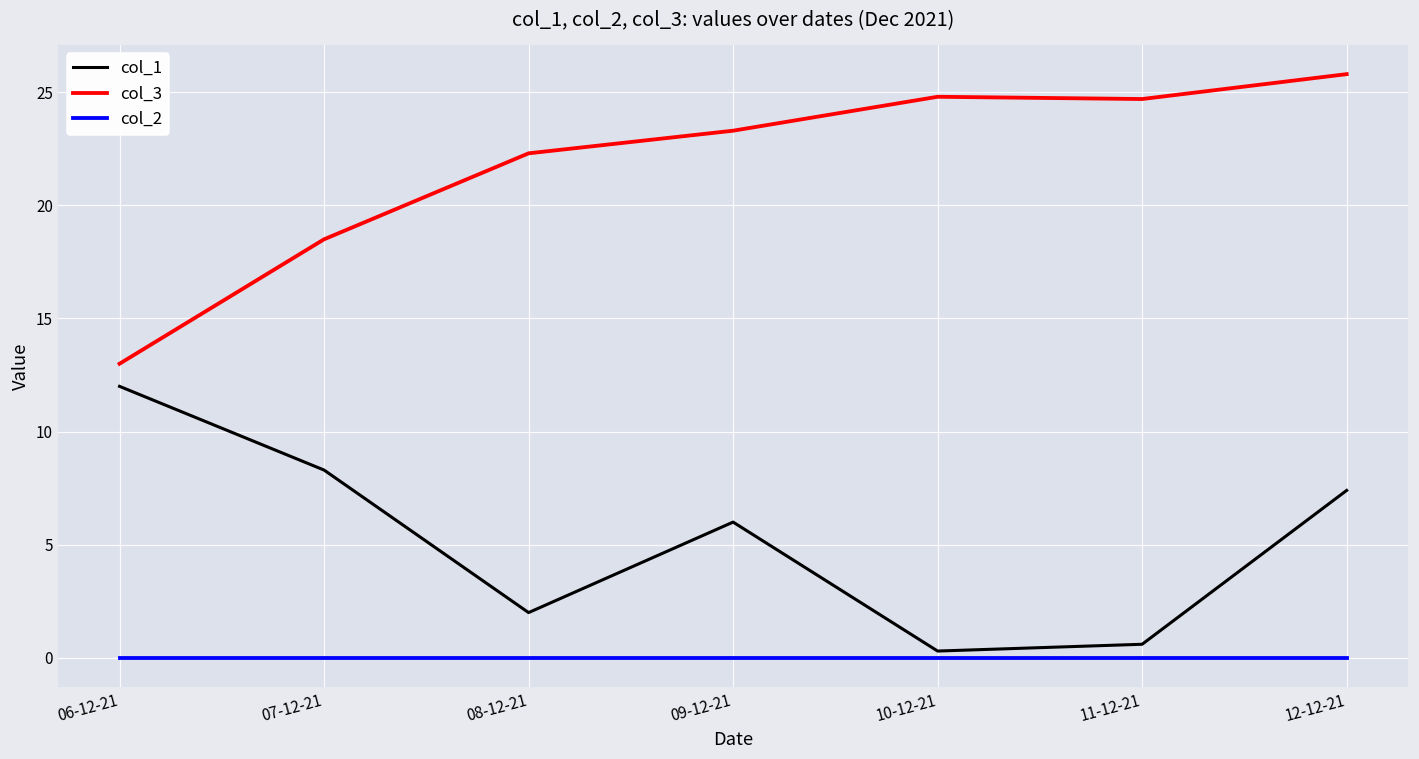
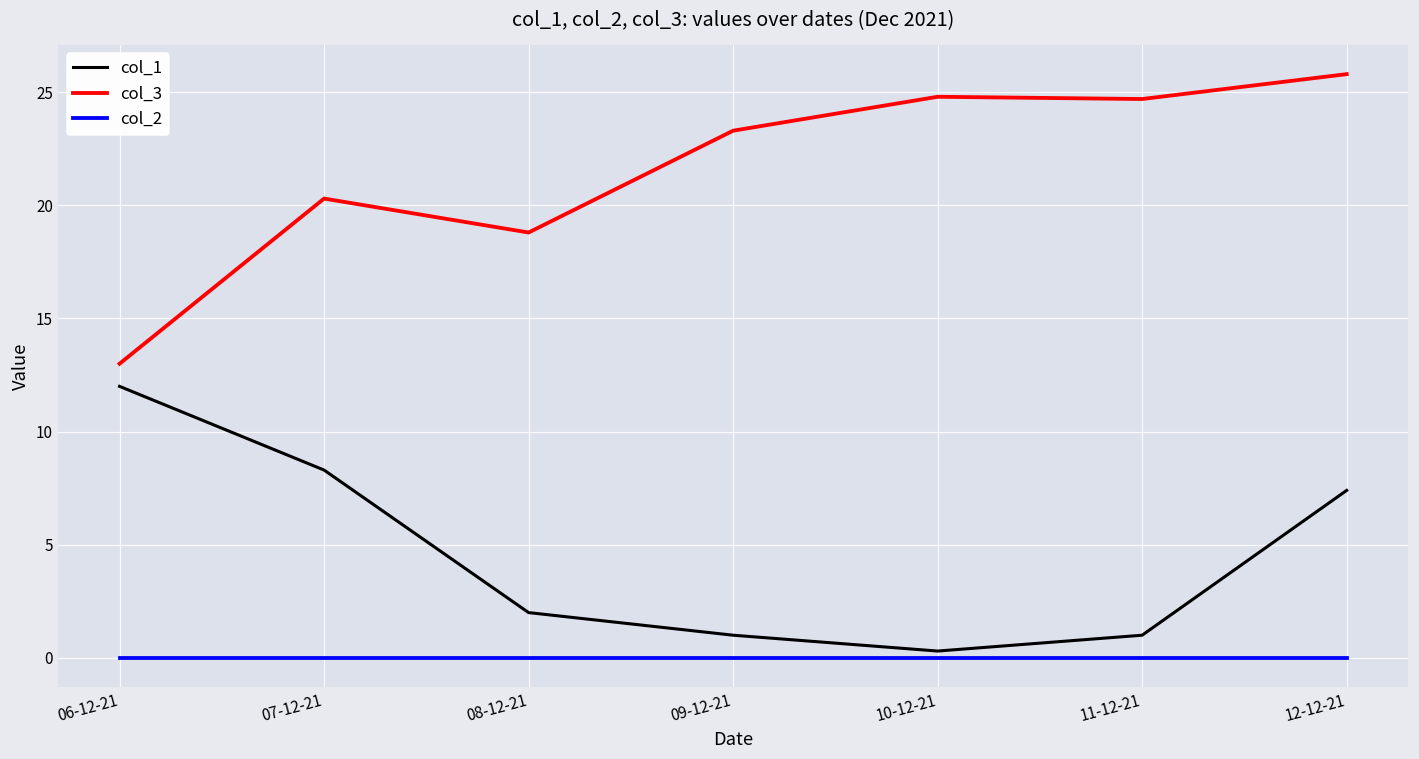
col_3, 07-12-21: 18.5 -> 20.3
col_3, 08-12-21: 22.3 -> 18.8
col_1, 09-12-21: 6 -> 1
col_1, 11-12-21: 0.6 -> 1.0
